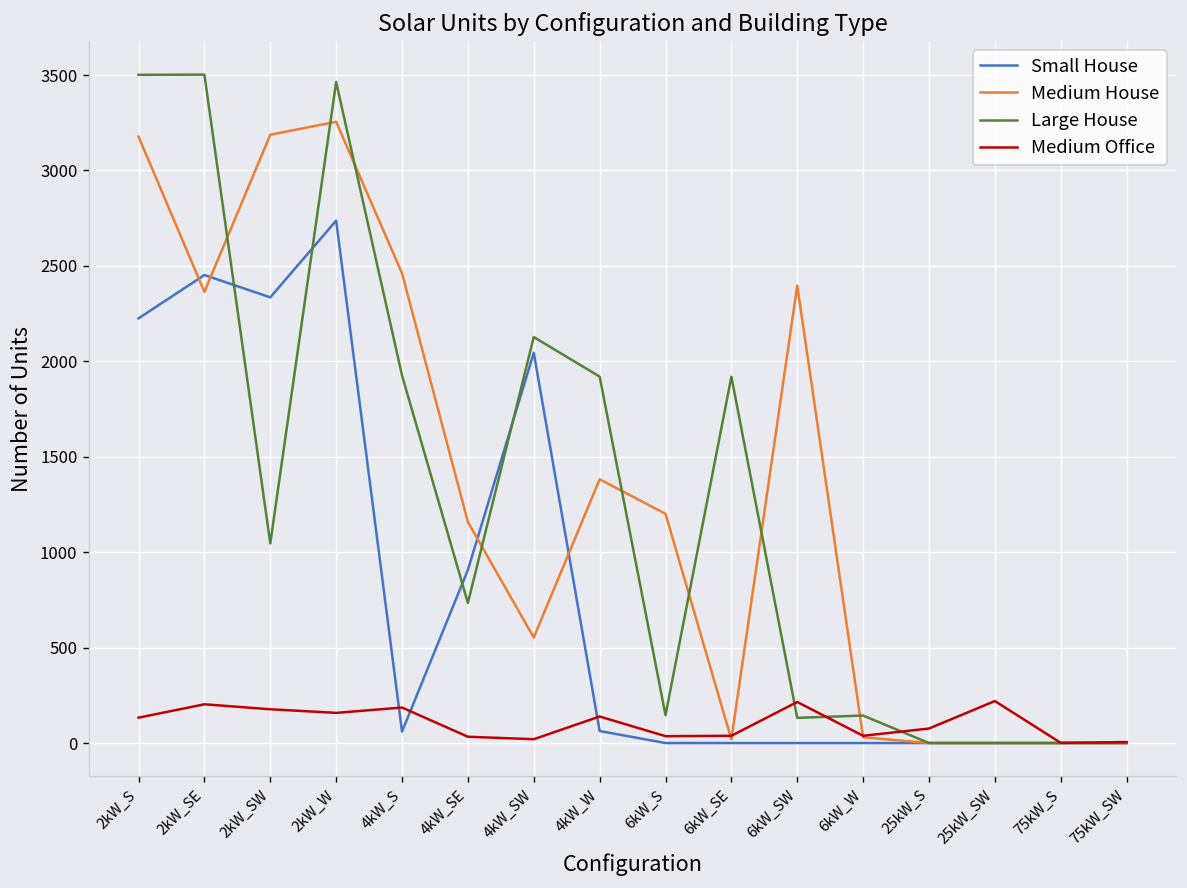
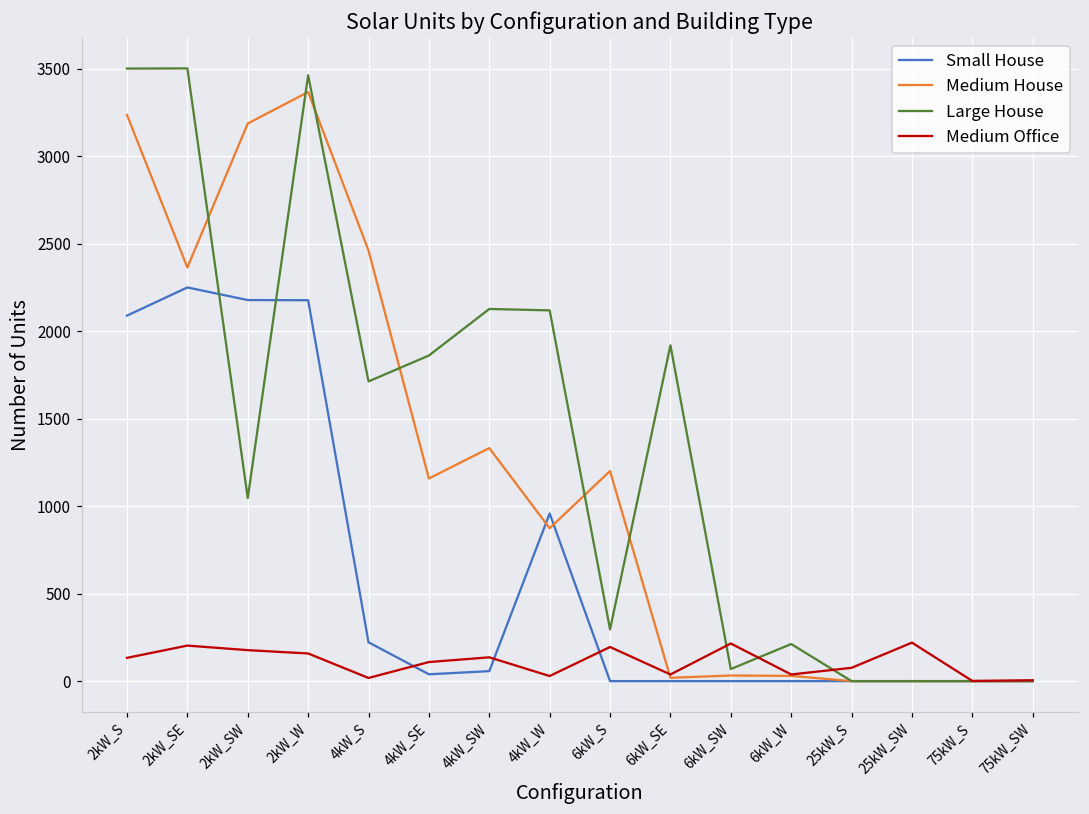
Small House, 2kW_S: 2230 -> 2090
Medium House, 2kW_S: 3180 -> 3240
Small House, 2kW_SE: 2450 -> 2250
Small House, 2kW_SW: 2340 -> 2180
Small House, 2kW_W: 2740 -> 2180
Medium House, 2kW_W: 3260 -> 3370
Small House, 4kW_S: 60 -> 220
Large House, 4kW_S: 1930 -> 1710
Medium Office, 4kW_S: 190 -> 20
Small House, 4kW_SE: 910 -> 40
Large House, 4kW_SE: 730 -> 1860
Medium Office, 4kW_SE: 30 -> 110
Small House, 4kW_SW: 2050 -> 60
Medium House, 4kW_SW: 550 -> 1330
Medium Office, 4kW_SW: 20 -> 140
Small House, 4kW_W: 60 -> 960
Medium House, 4kW_W: 1380 -> 870
Large House, 4kW_W: 1920 -> 2120
Medium Office, 4kW_W: 140 -> 30
Large House, 6kW_S: 150 -> 300
Medium Office, 6kW_S: 40 -> 200
Medium House, 6kW_SW: 2400 -> 30
Large House, 6kW_SW: 130 -> 70
Large House, 6kW_W: 140 -> 210
